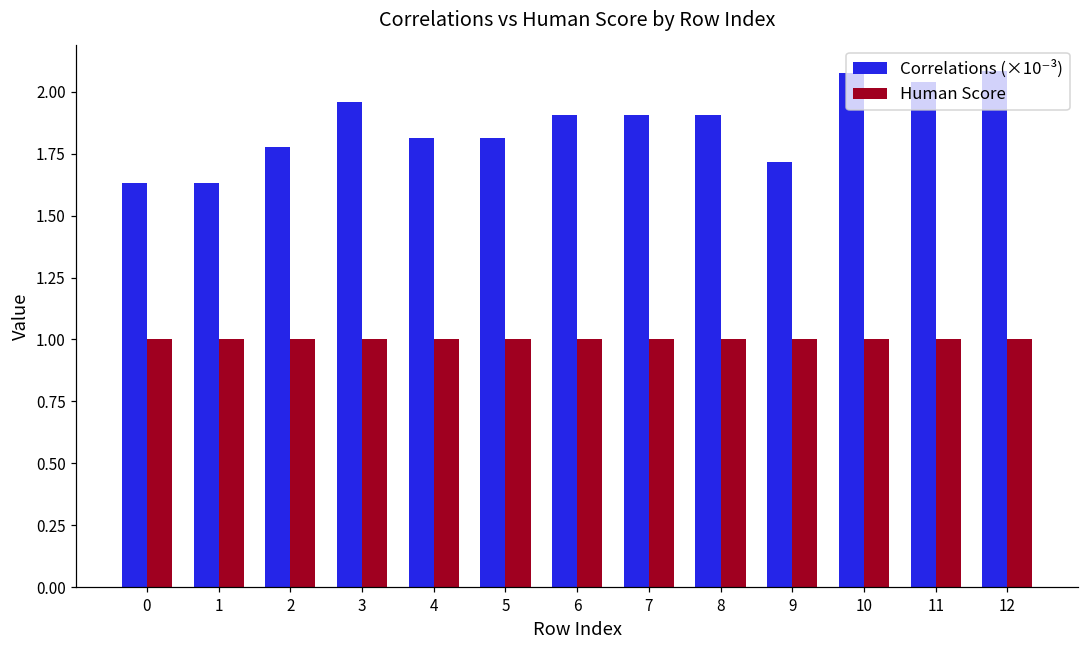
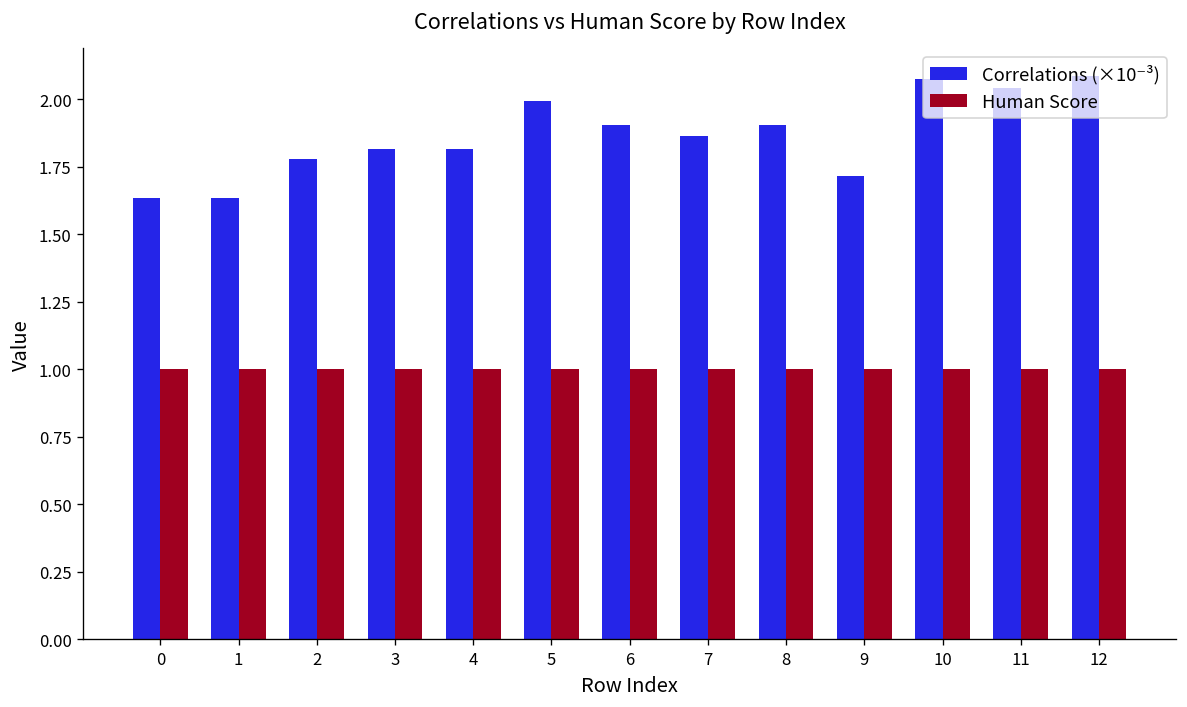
Correlations (×10⁻³), 3: 1.96 -> 1.81
Correlations (×10⁻³), 5: 1.81 -> 1.99
Correlations (×10⁻³), 7: 1.90 -> 1.86
